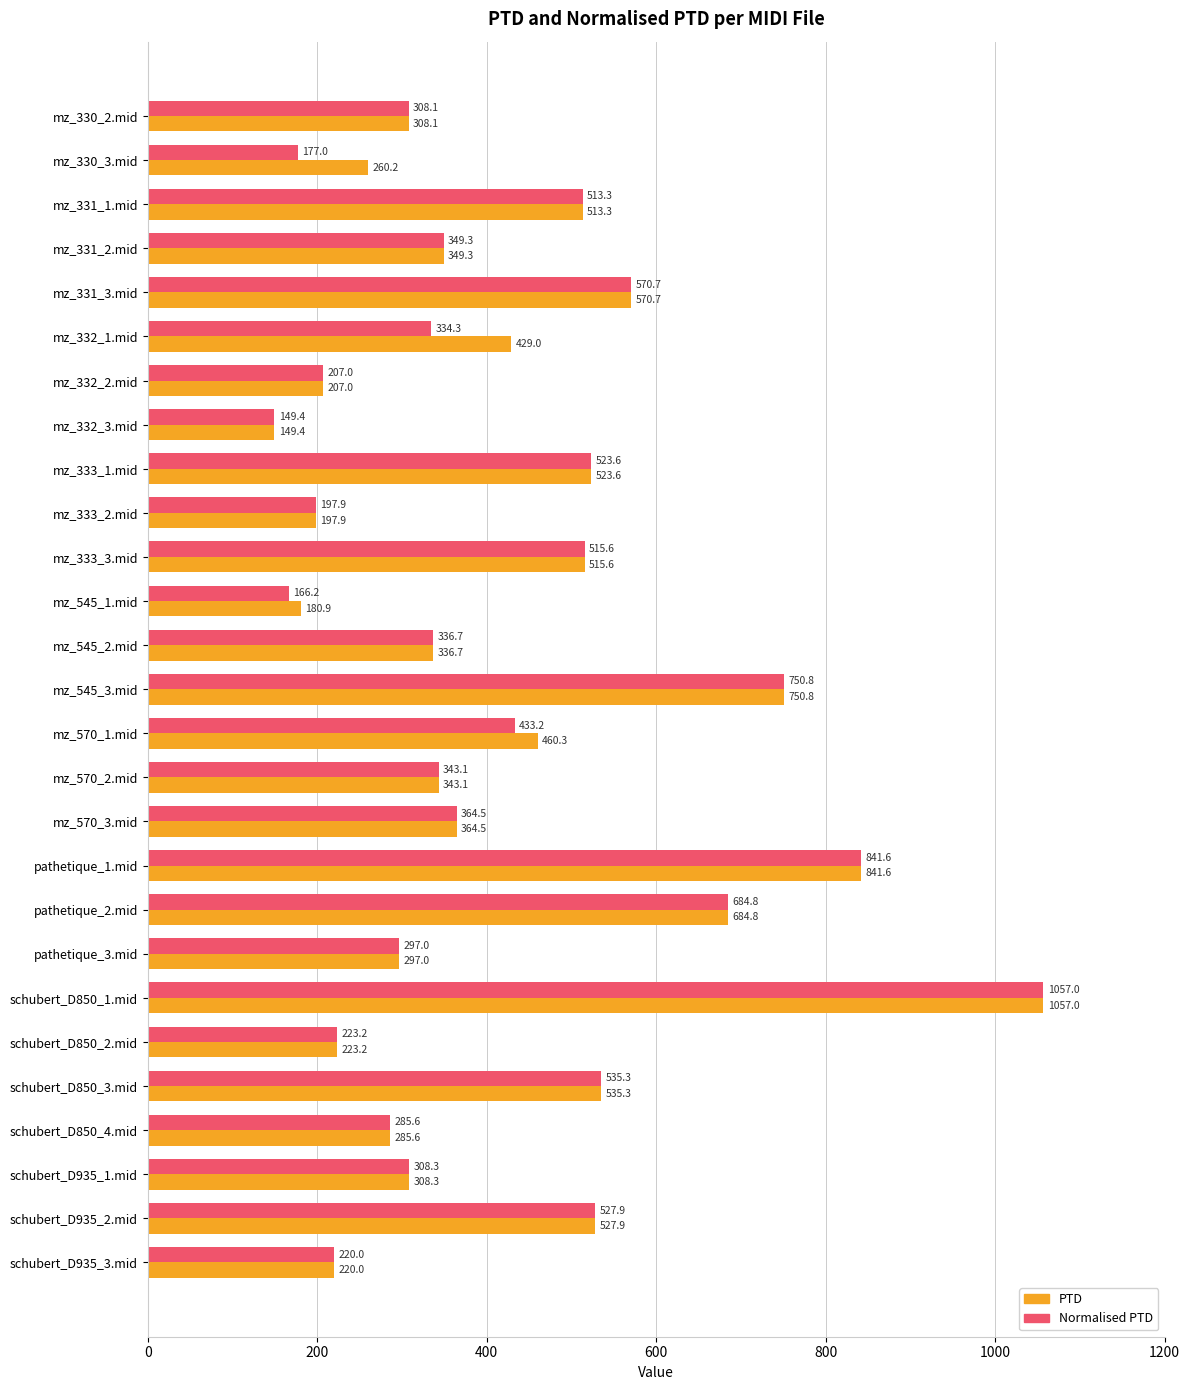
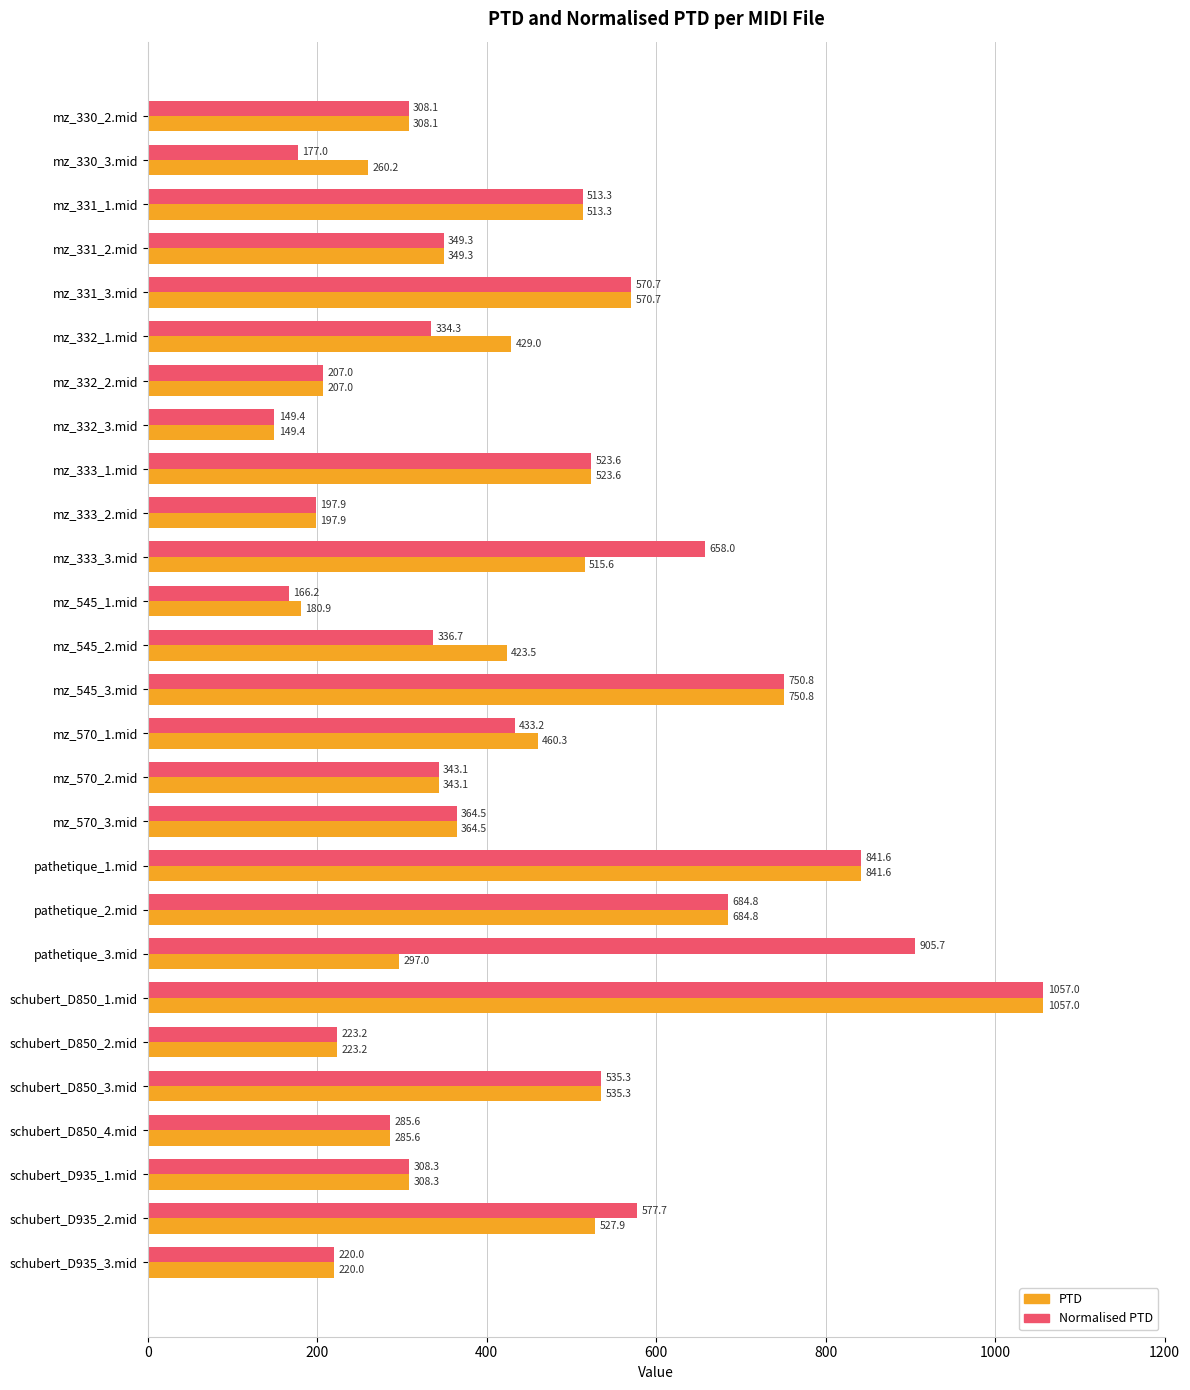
Normalised PTD, mz_333_3.mid: 515.6 -> 658.0
PTD, mz_545_2.mid: 336.7 -> 423.5
Normalised PTD, pathetique_3.mid: 297.0 -> 905.7
Normalised PTD, schubert_D935_2.mid: 527.9 -> 577.7
